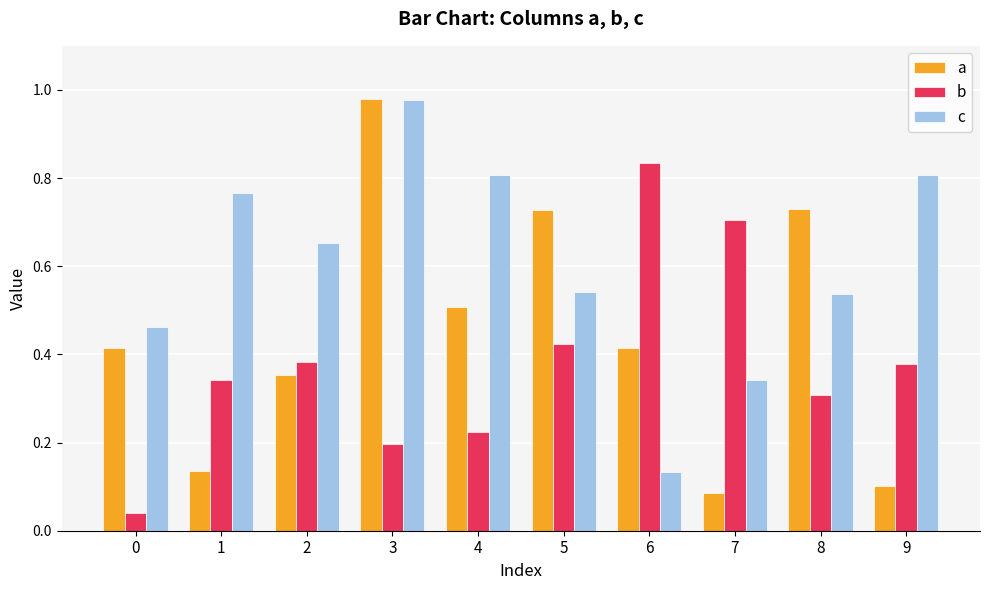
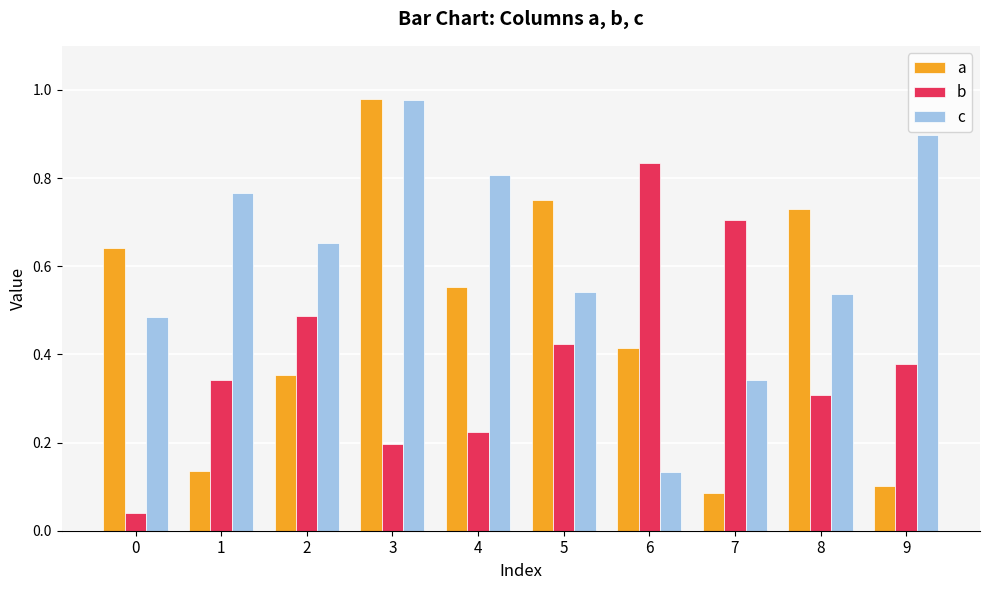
a, 0: 0.41 -> 0.64
c, 0: 0.46 -> 0.48
b, 2: 0.38 -> 0.49
a, 4: 0.51 -> 0.55
a, 5: 0.73 -> 0.75
c, 9: 0.81 -> 0.90
